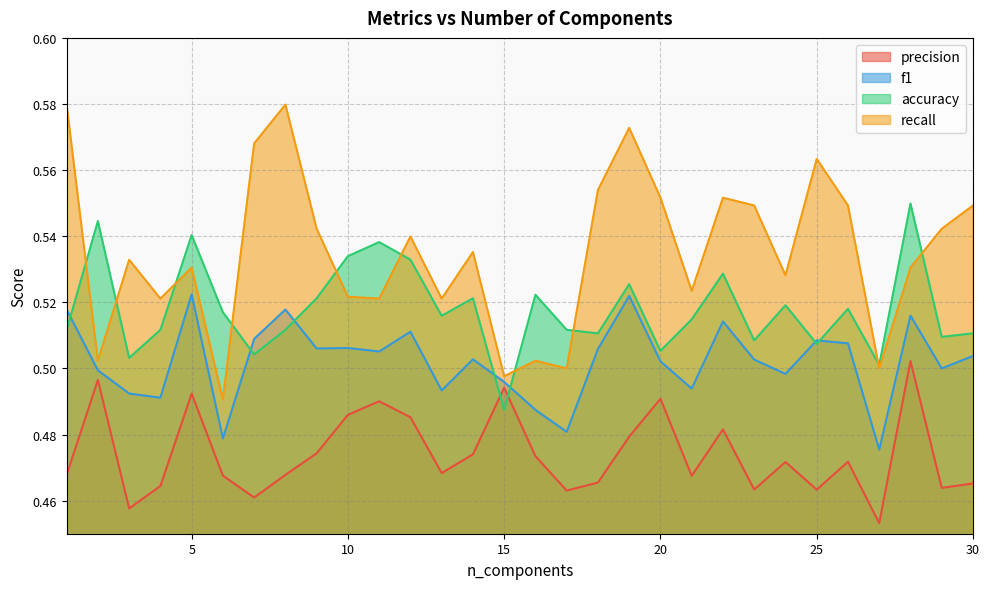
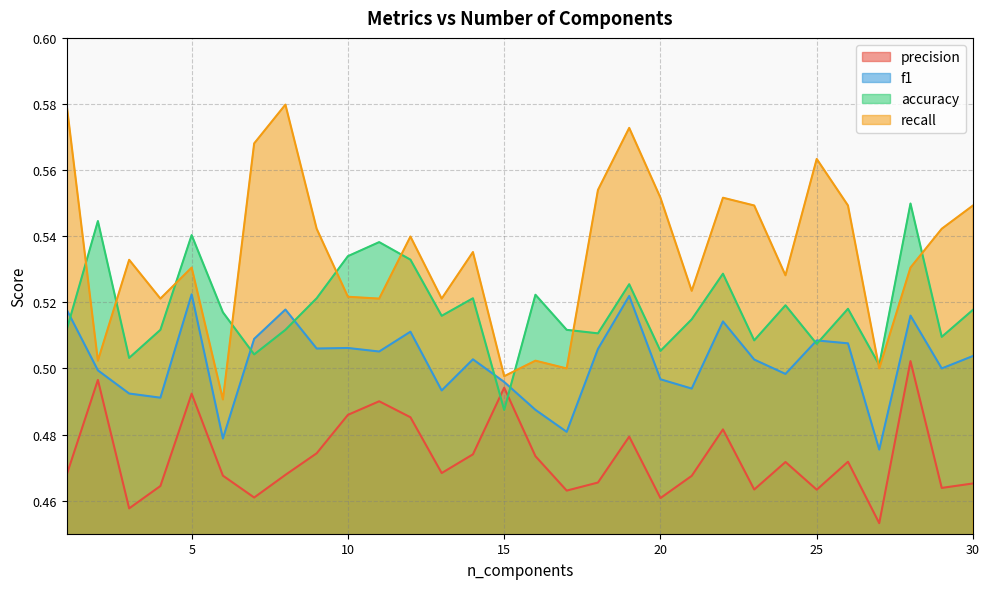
precision, 20: 0.491 -> 0.461
f1, 20: 0.502 -> 0.497
accuracy, 30: 0.511 -> 0.518
